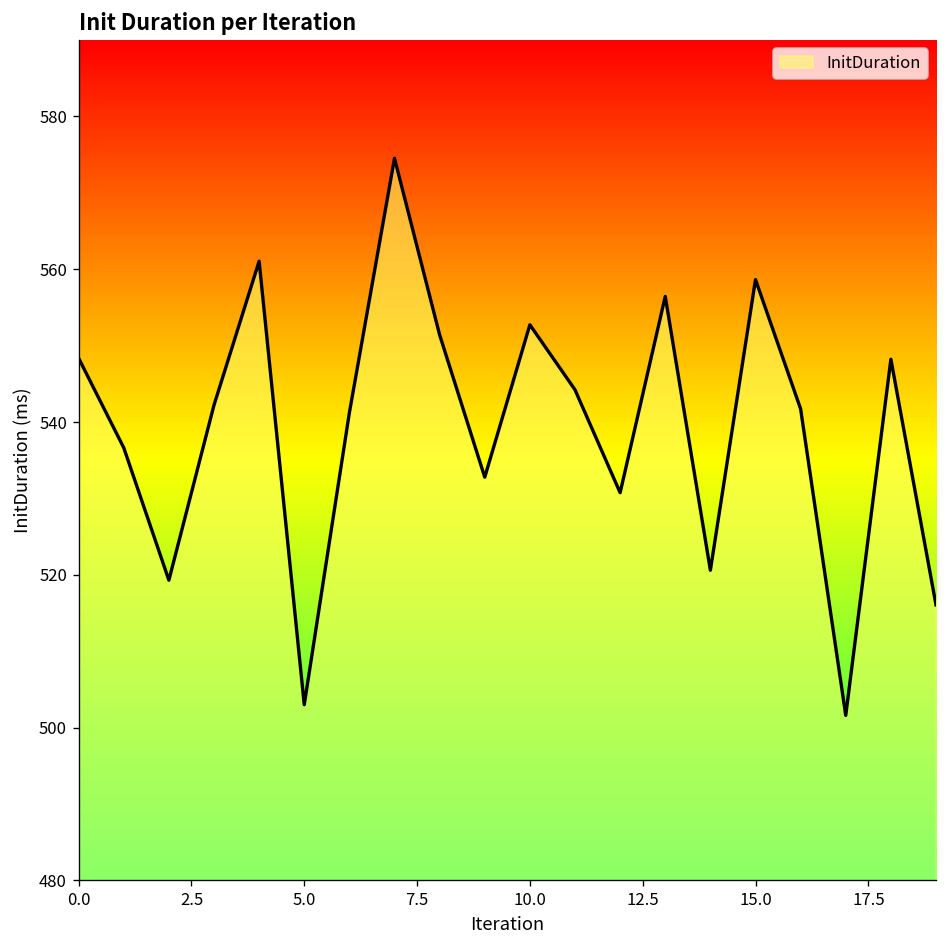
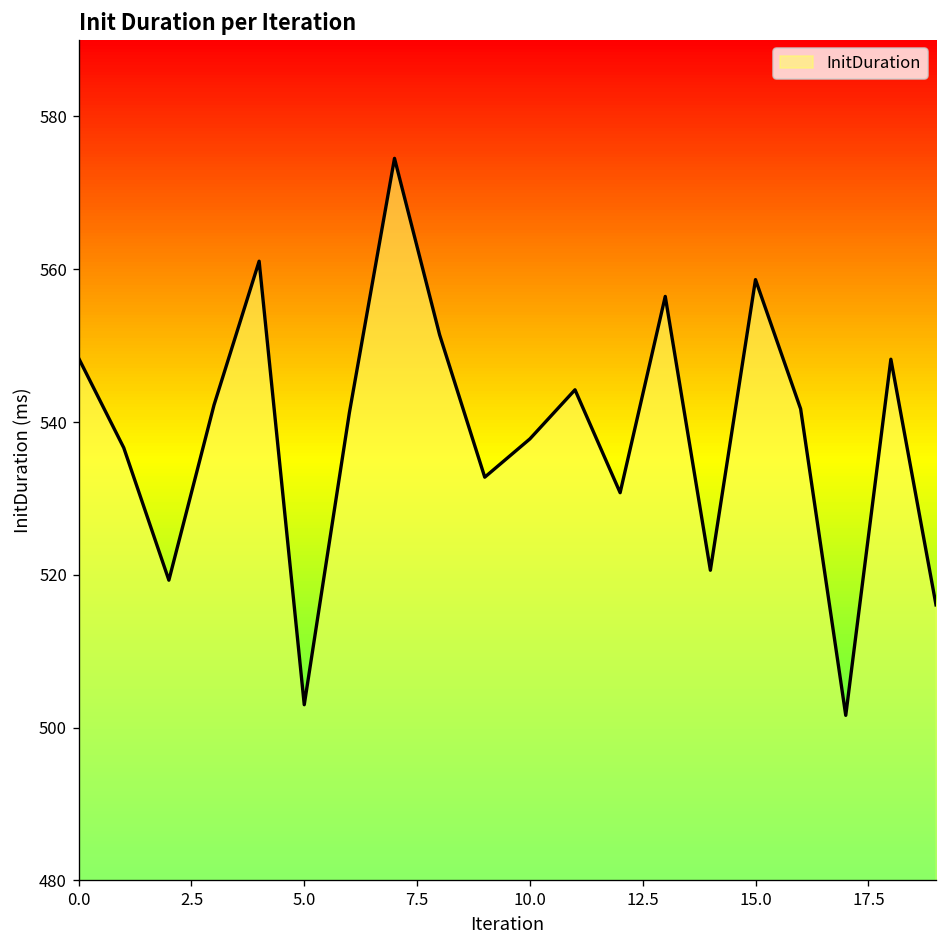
10.0: 553 -> 538
